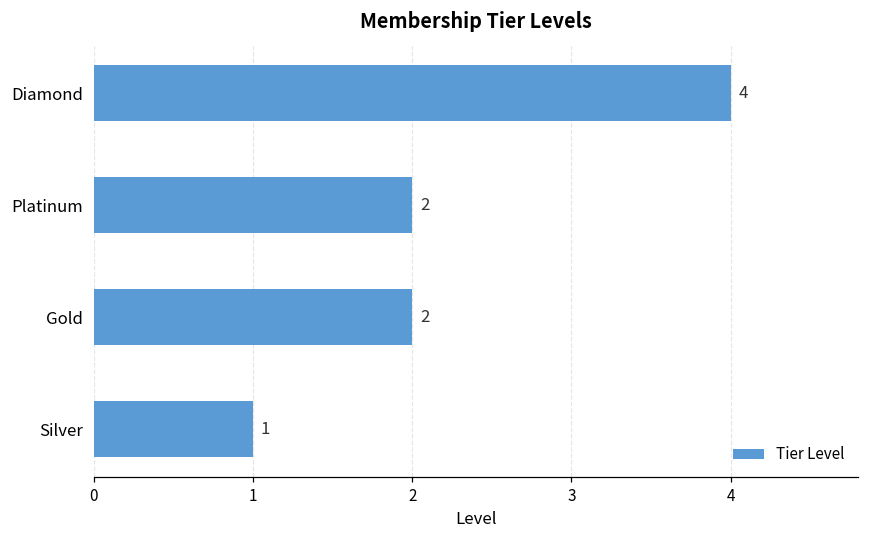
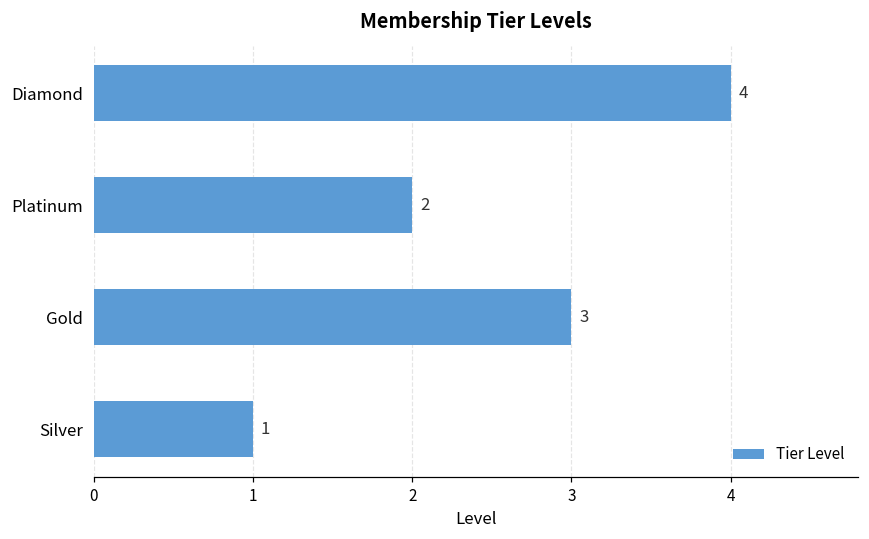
Gold: 2 -> 3
